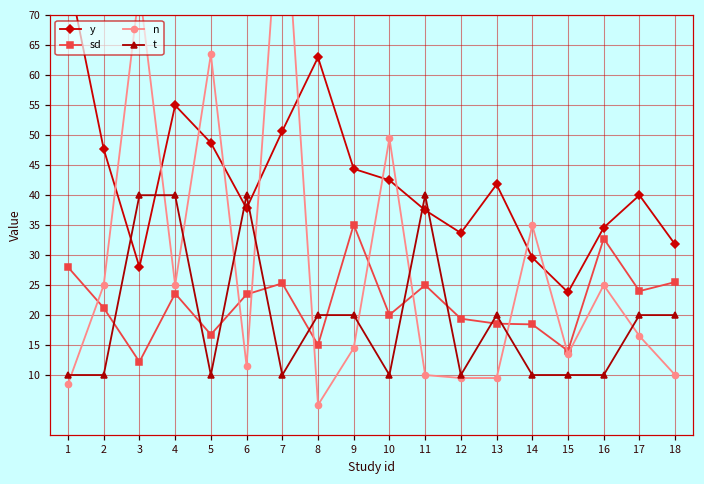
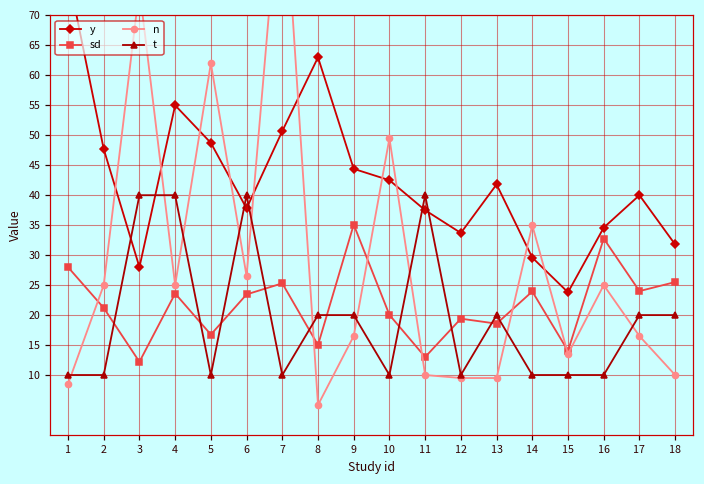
n, 5: 64 -> 62
n, 6: 12 -> 27
n, 9: 15 -> 17
sd, 11: 25 -> 13
sd, 14: 18 -> 24
